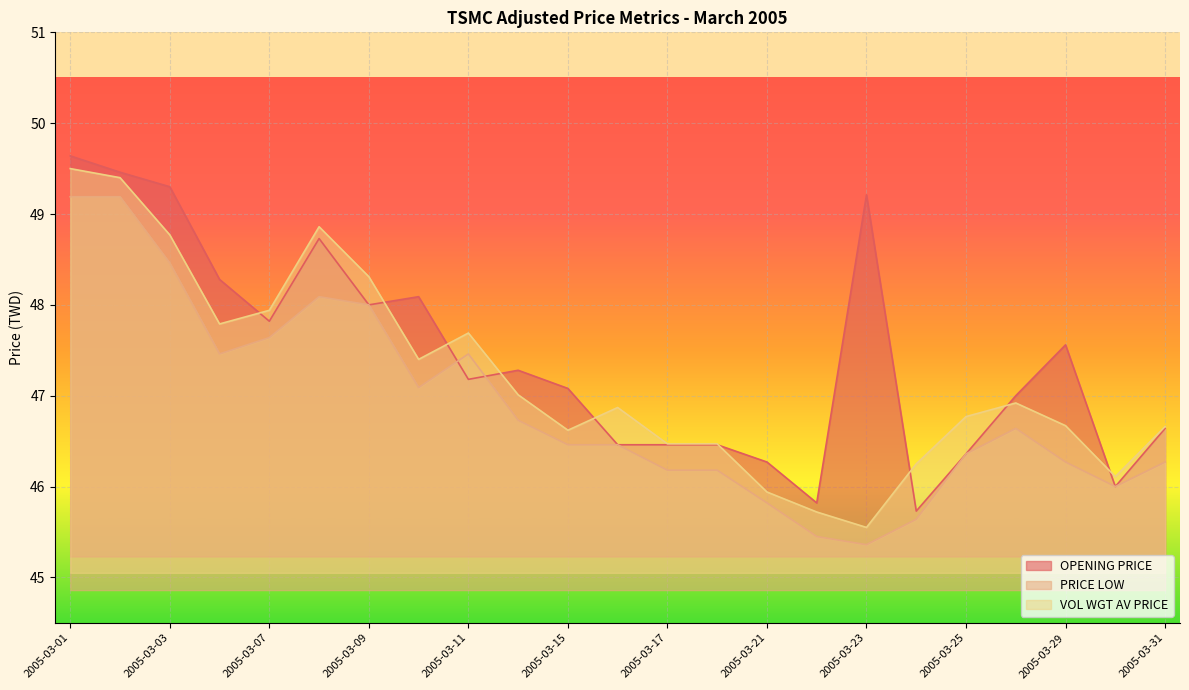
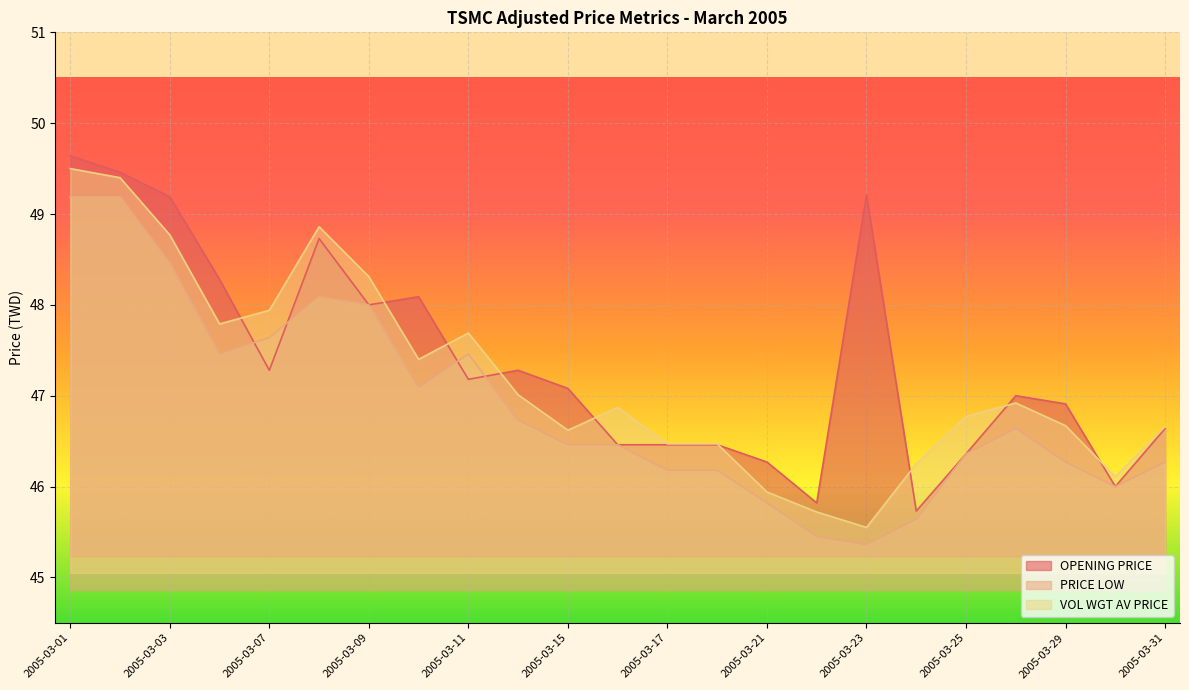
OPENING PRICE, 2005-03-03: 49.3 -> 49.2
OPENING PRICE, 2005-03-07: 47.8 -> 47.3
OPENING PRICE, 2005-03-29: 47.6 -> 46.9
